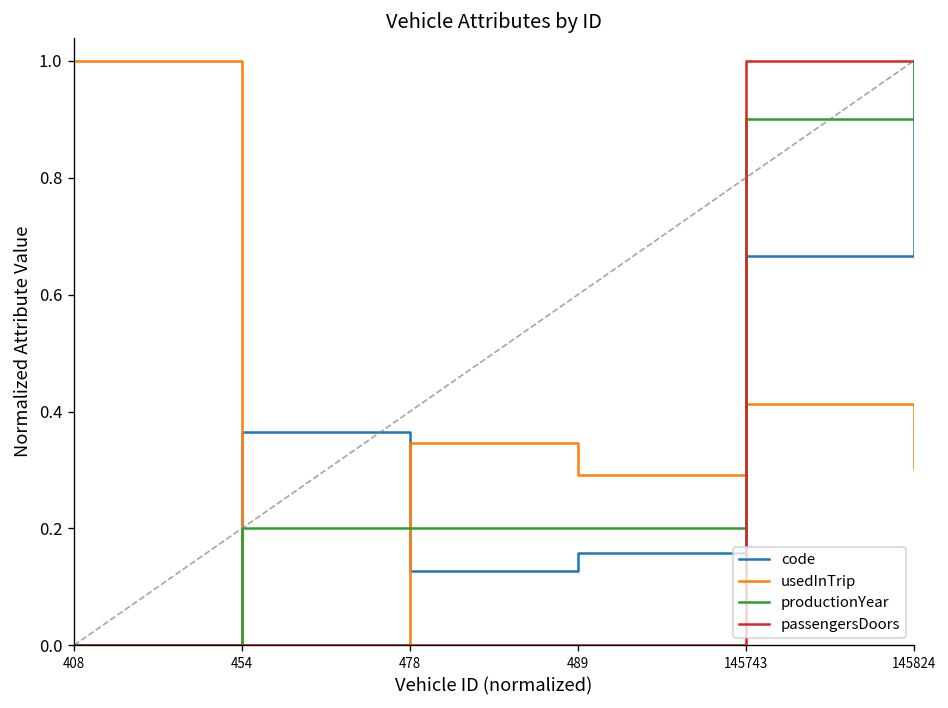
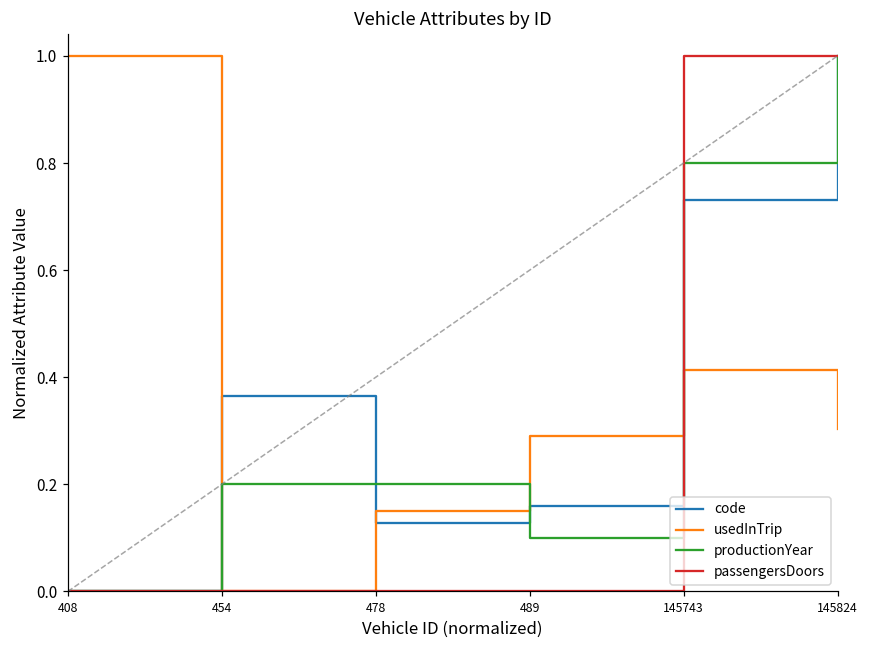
usedInTrip, 478: 0.35 -> 0.15
productionYear, 489: 0.20 -> 0.10
code, 145743: 0.67 -> 0.73
productionYear, 145743: 0.90 -> 0.80
